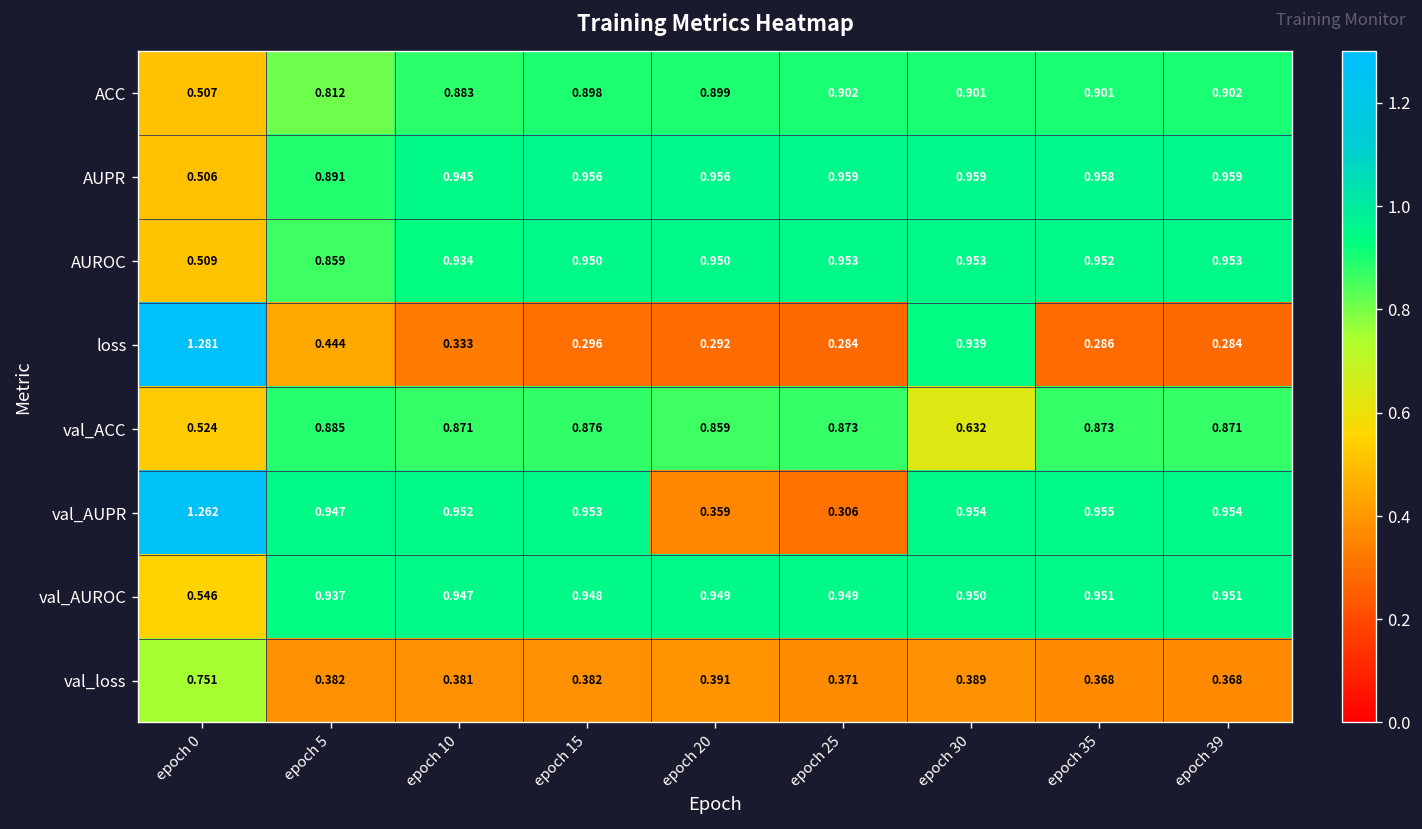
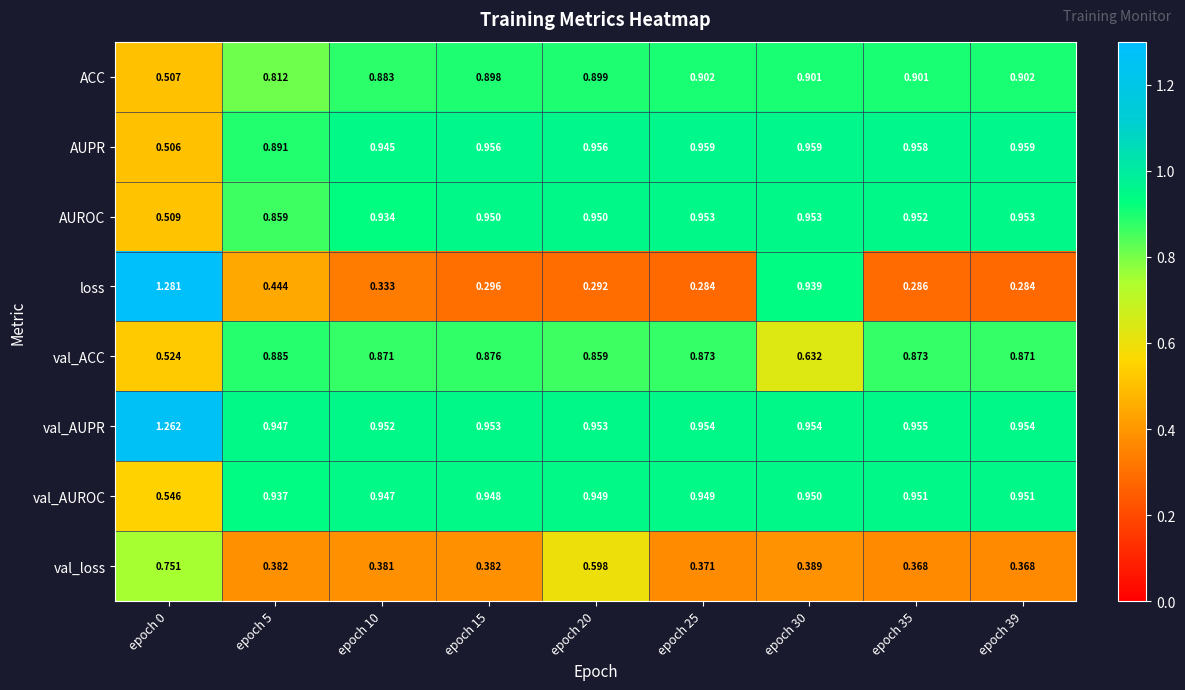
val_AUPR, epoch 20: 0.359 -> 0.953
val_AUPR, epoch 25: 0.306 -> 0.954
val_loss, epoch 20: 0.391 -> 0.598
